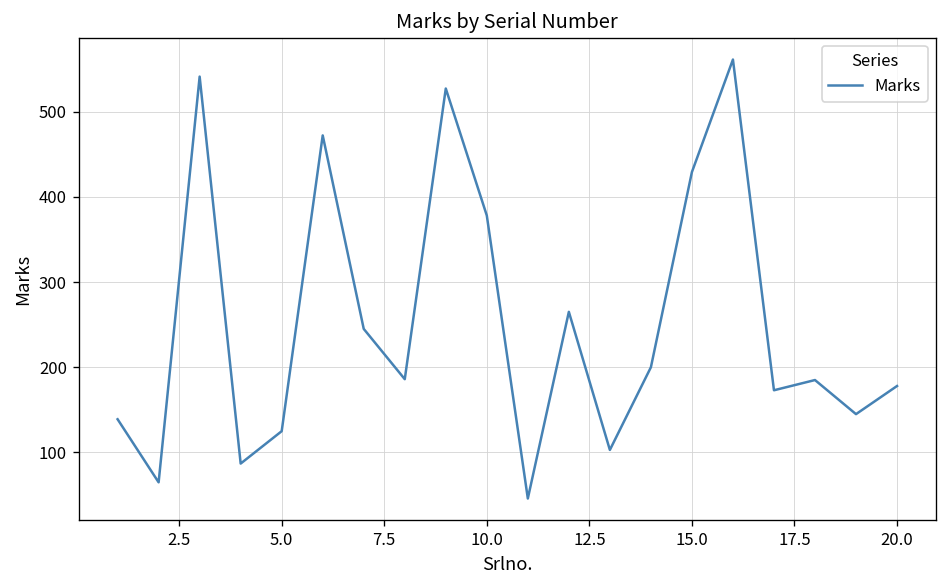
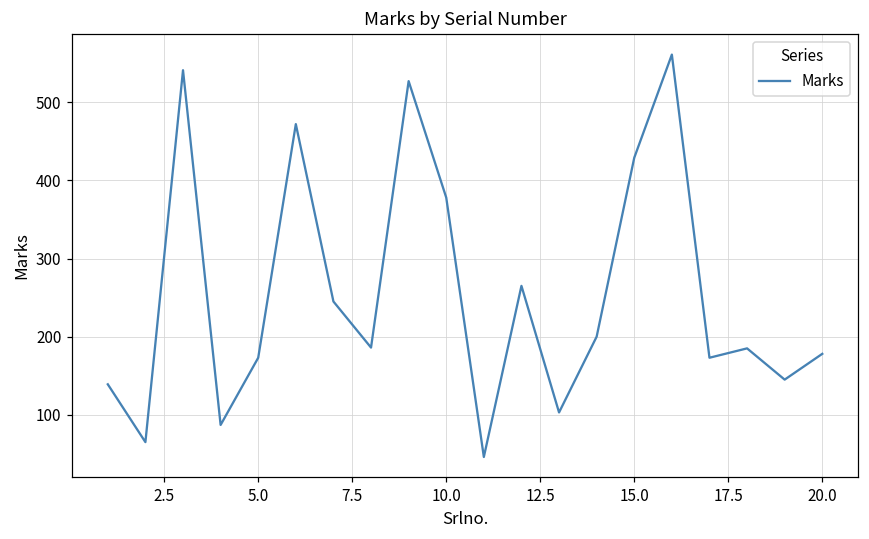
5.0: 130 -> 170
